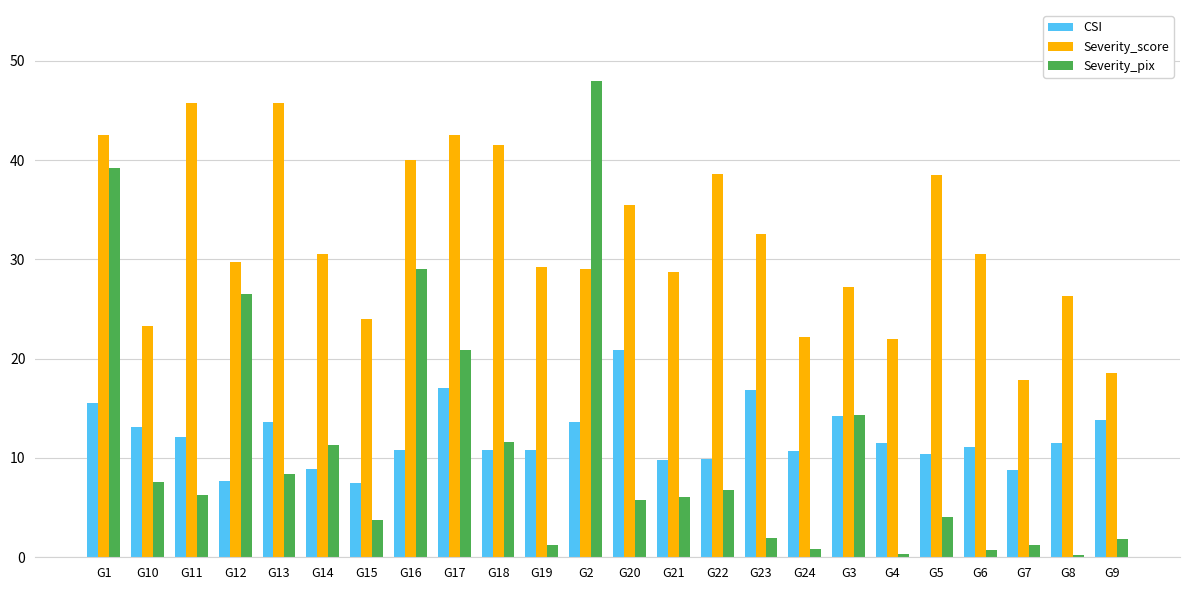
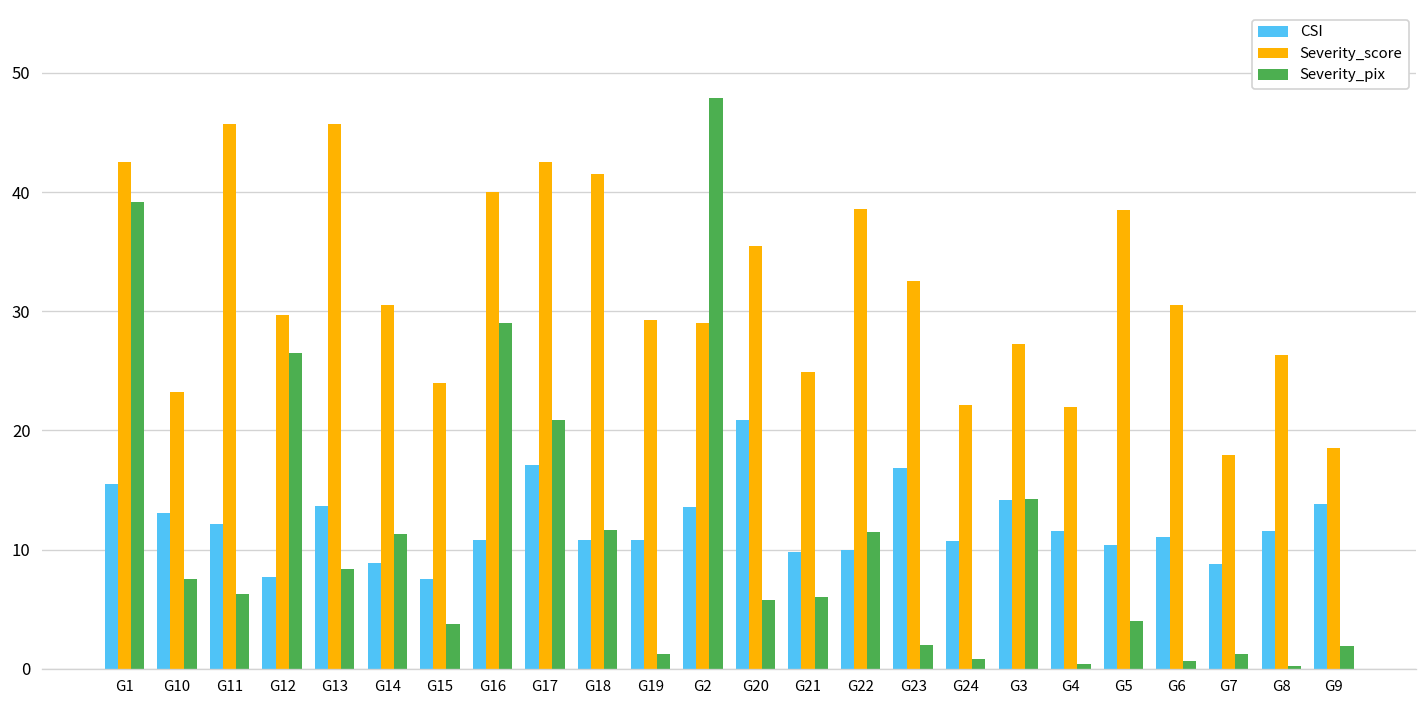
Severity_score, G21: 29 -> 25
Severity_pix, G22: 7 -> 12
